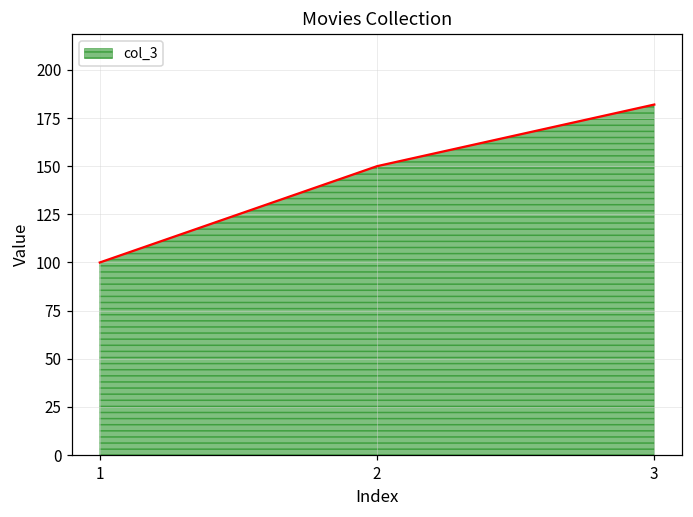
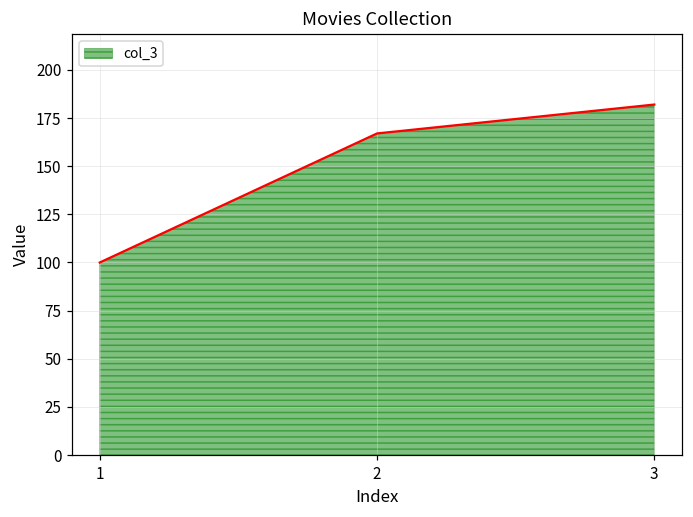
2: 150 -> 167
